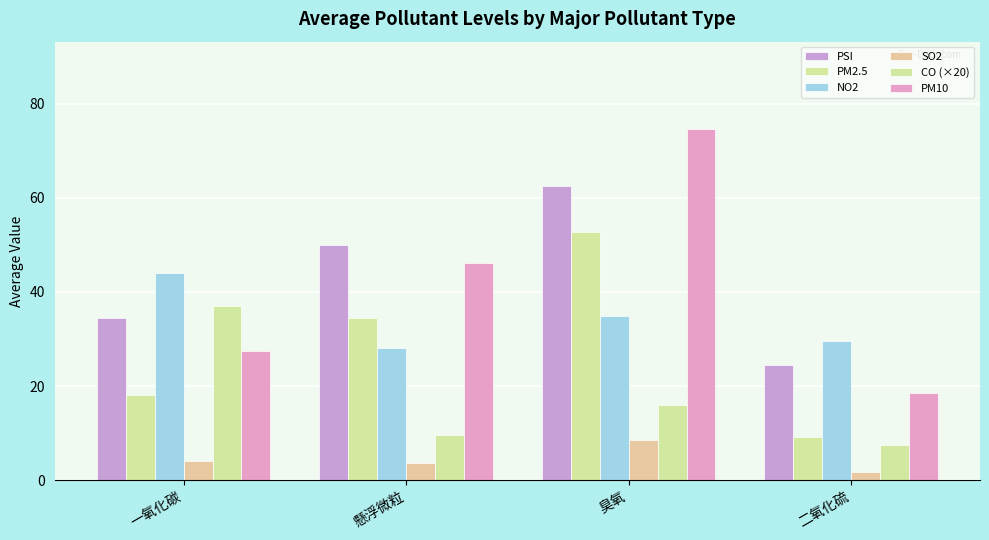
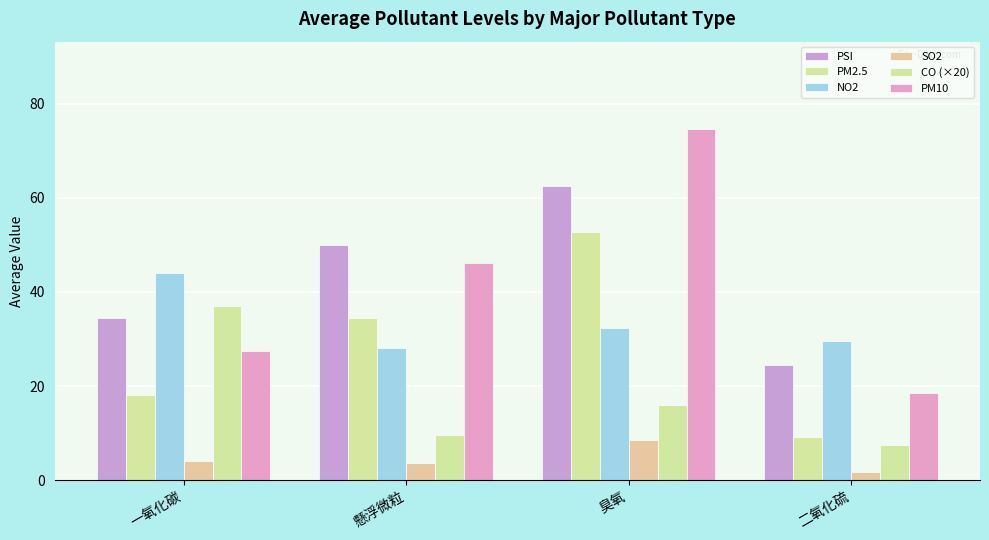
NO2, 臭氧: 35 -> 32
